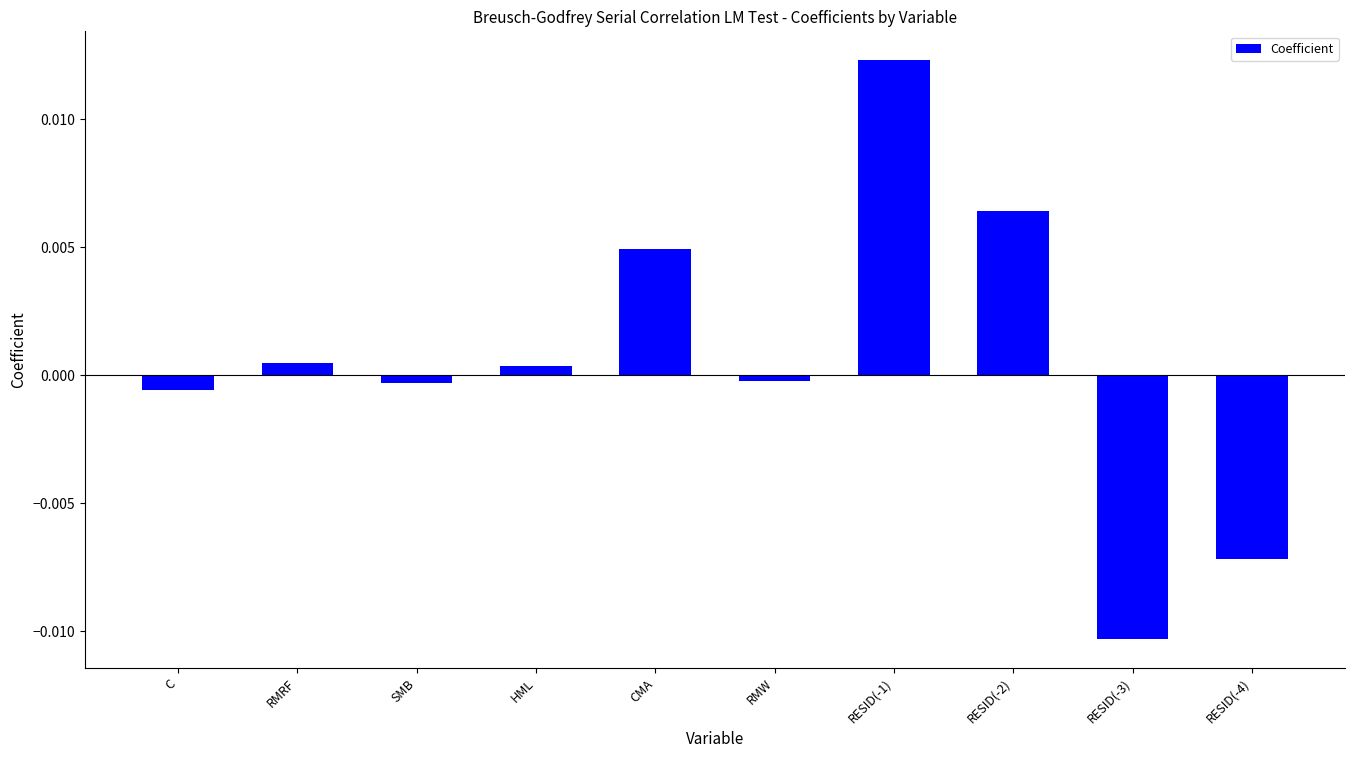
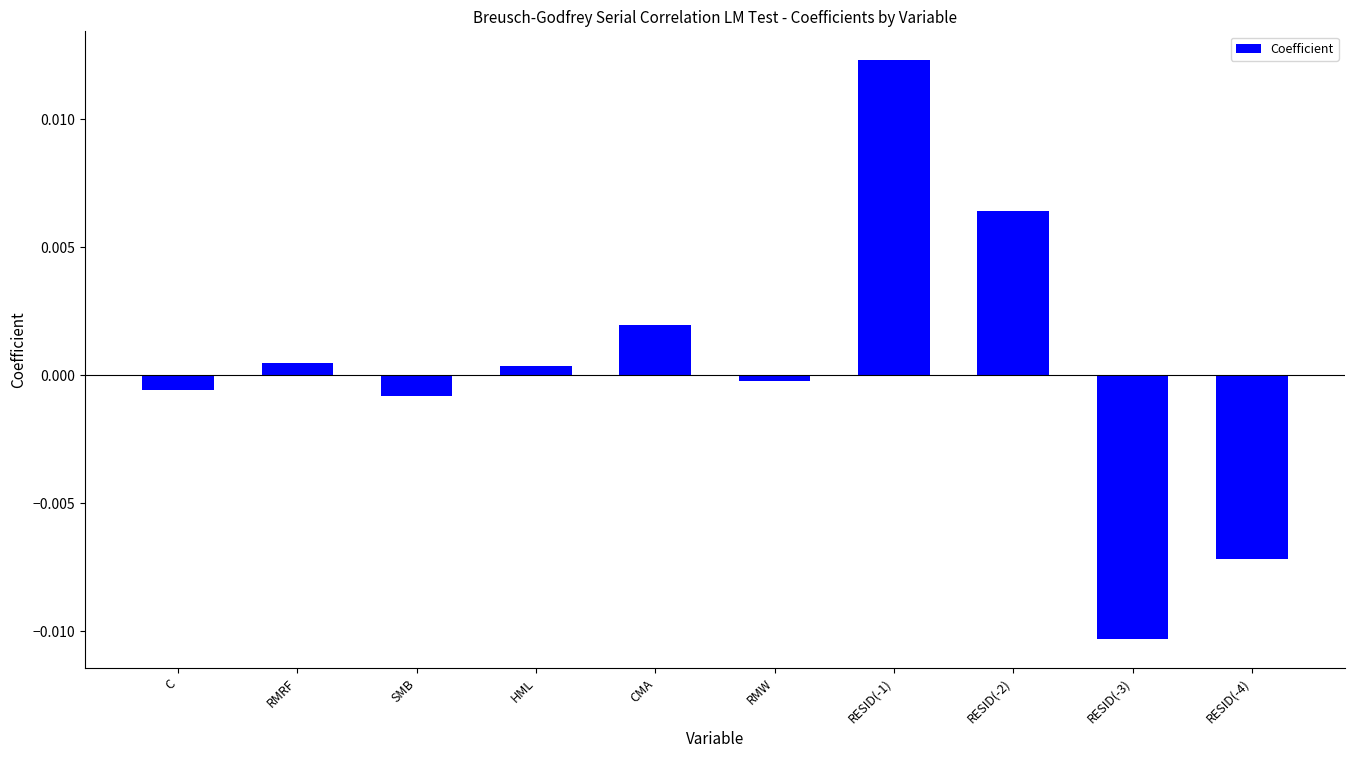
SMB: -0.0003 -> -0.0008
CMA: 0.0049 -> 0.0020
